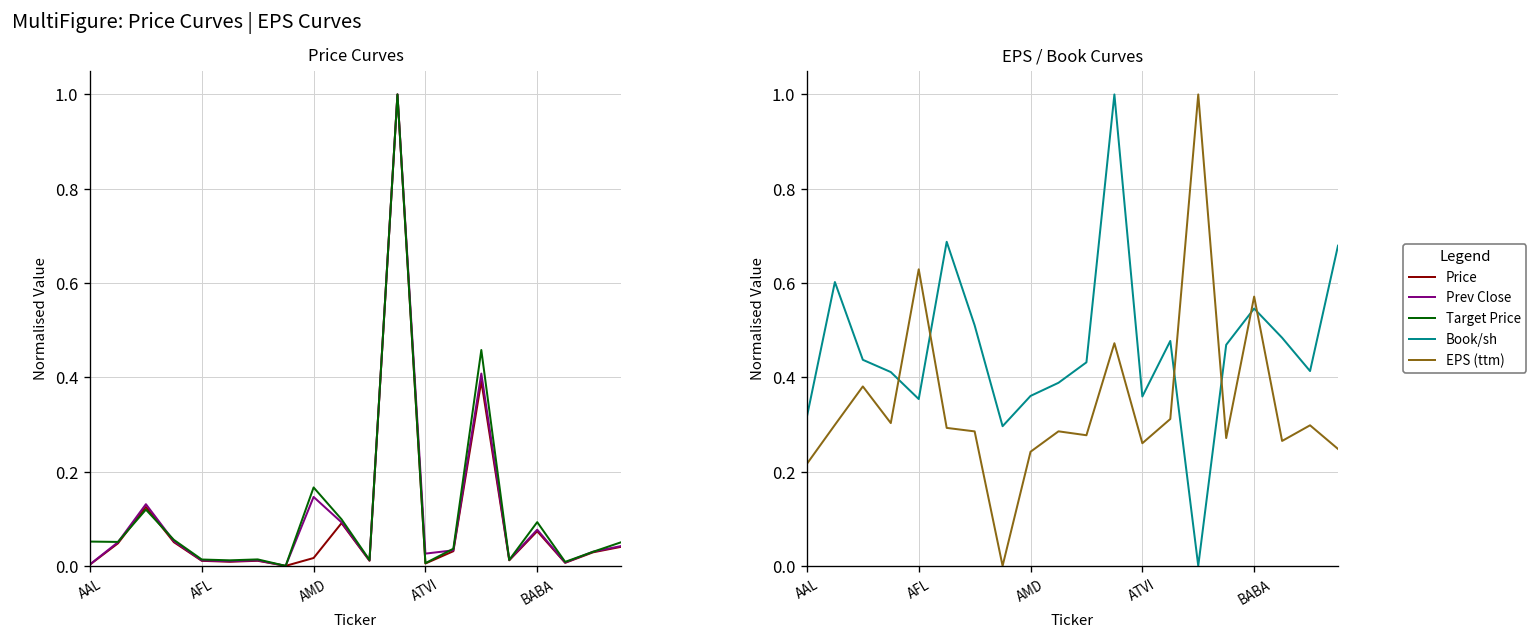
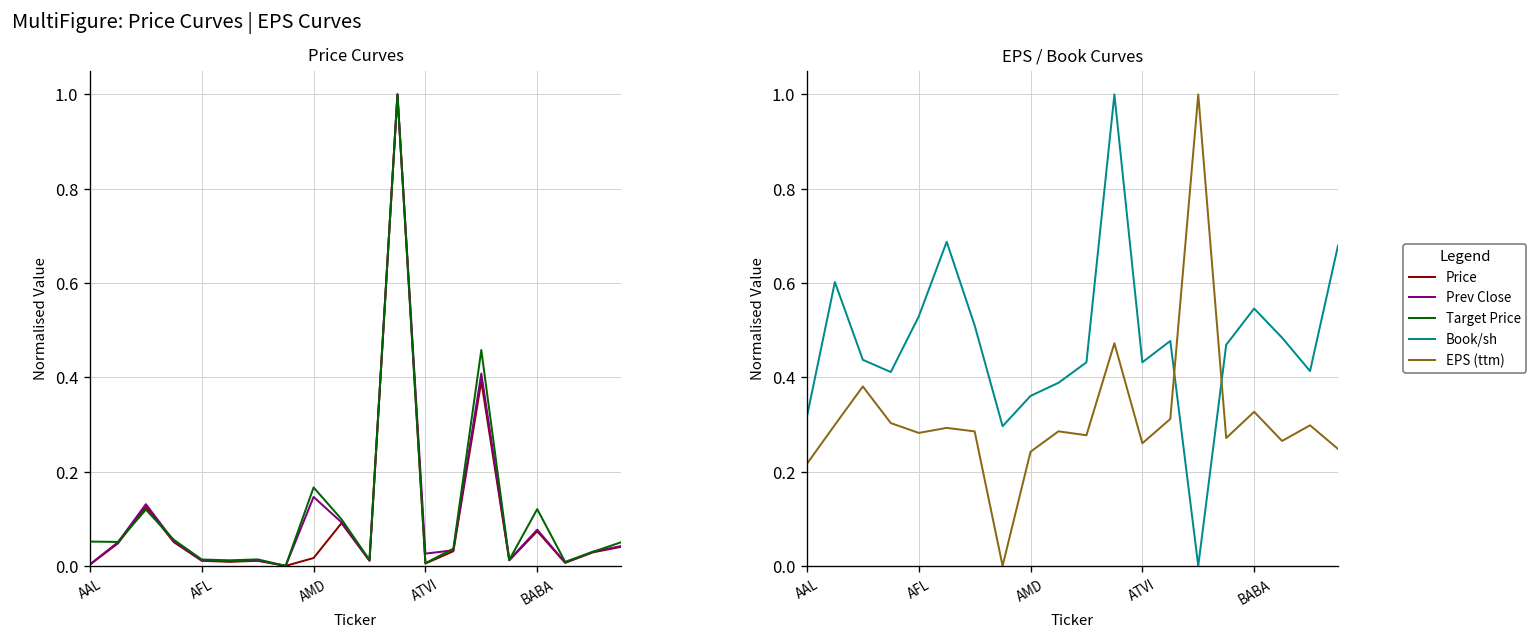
Price Curves, Target Price, BABA: 0.09 -> 0.12
EPS / Book Curves, Book/sh, AFL: 0.35 -> 0.53
EPS / Book Curves, EPS (ttm), AFL: 0.63 -> 0.28
EPS / Book Curves, Book/sh, ATVI: 0.36 -> 0.43
EPS / Book Curves, EPS (ttm), BABA: 0.57 -> 0.33
